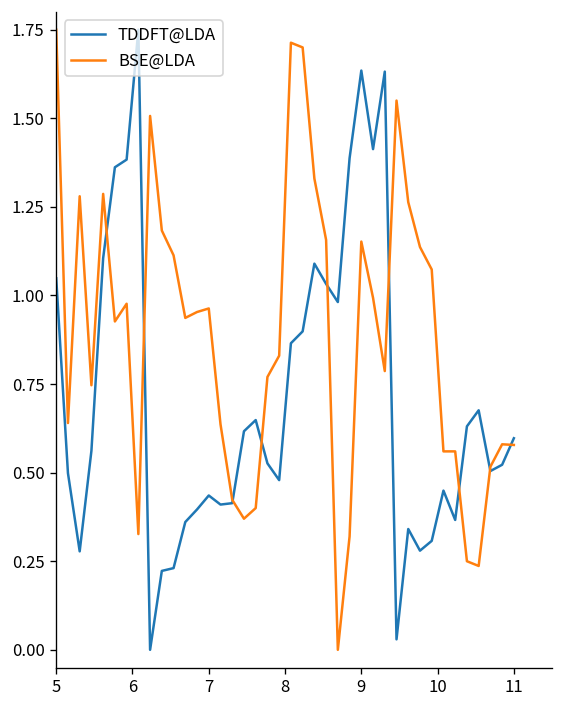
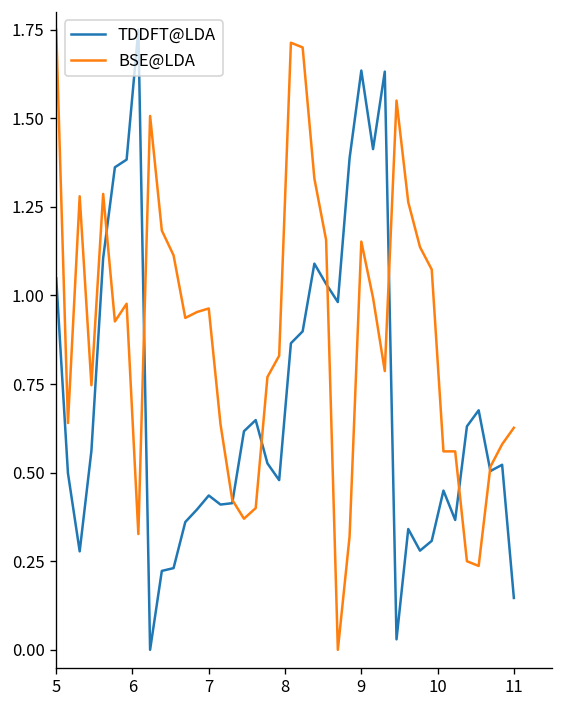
TDDFT@LDA, 11: 0.60 -> 0.15
BSE@LDA, 11: 0.58 -> 0.63
